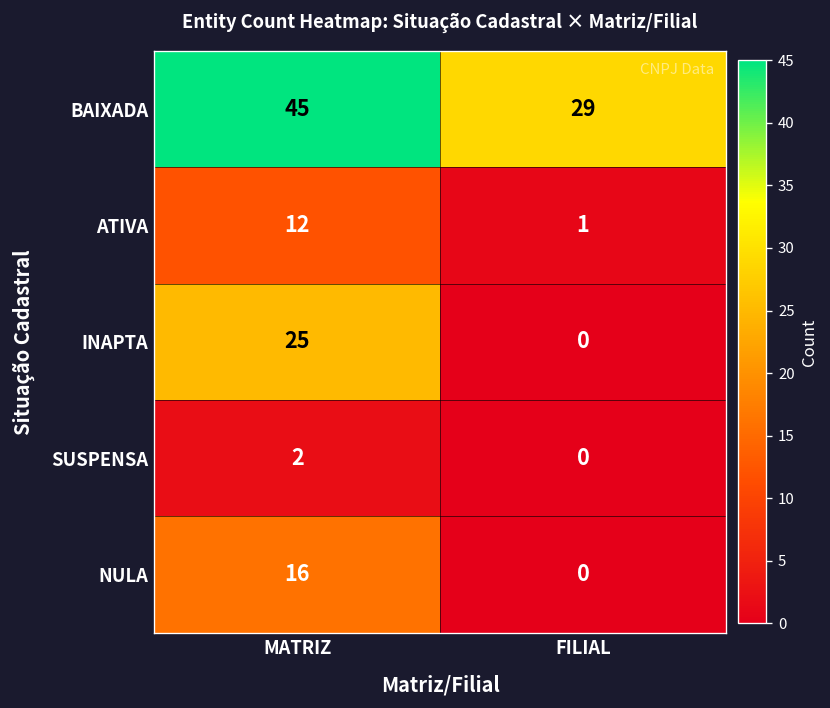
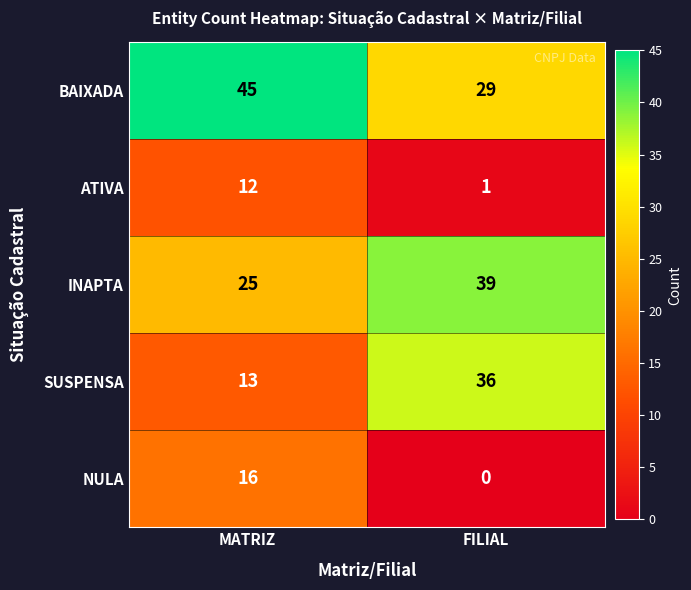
INAPTA, FILIAL: 0 -> 39
SUSPENSA, MATRIZ: 2 -> 13
SUSPENSA, FILIAL: 0 -> 36
